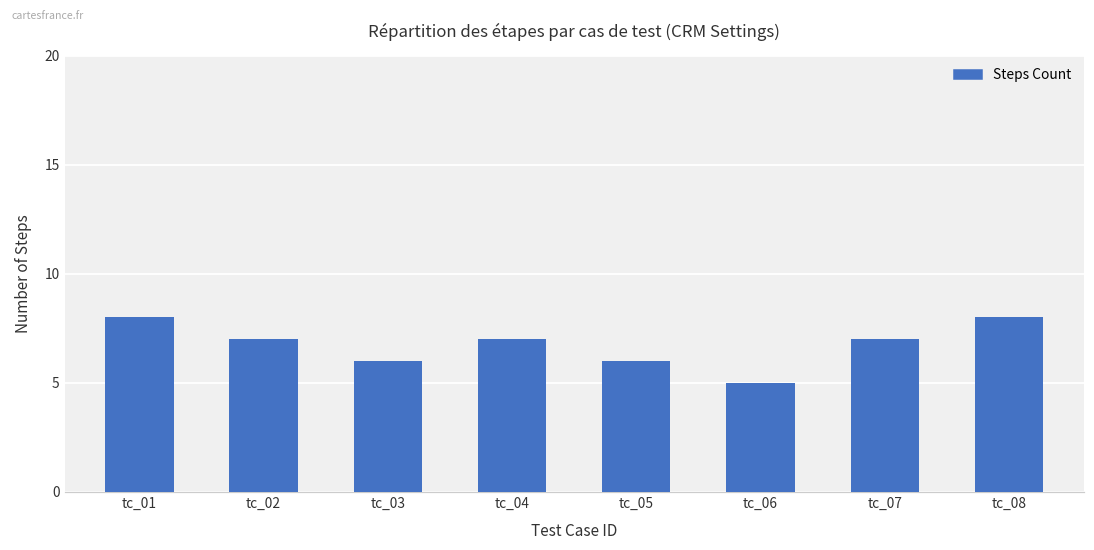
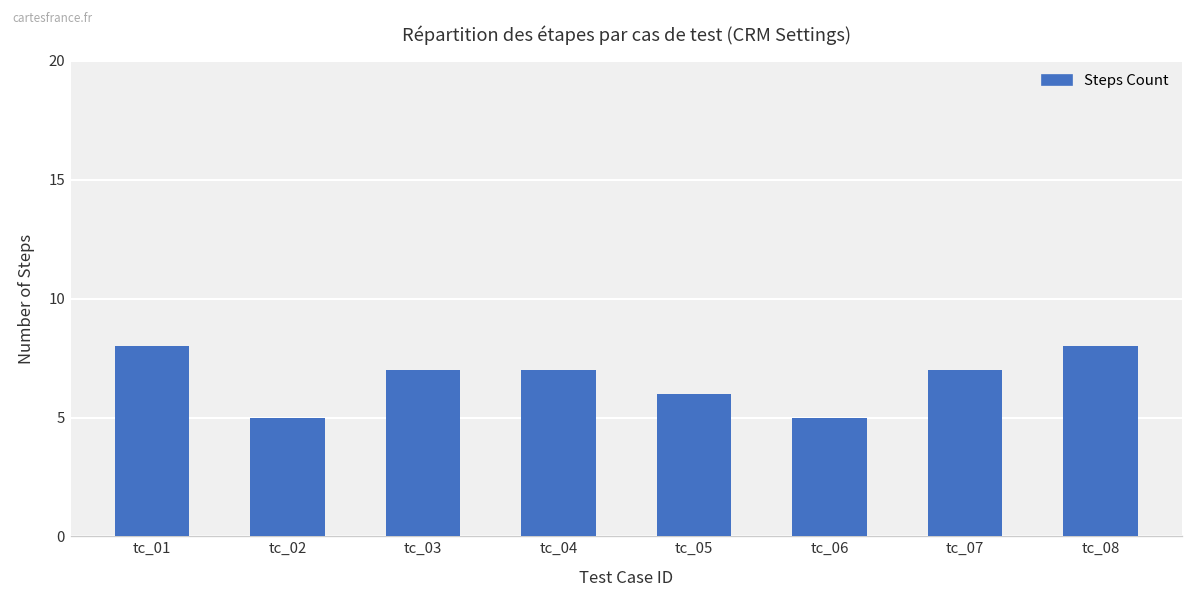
tc_02: 7 -> 5
tc_03: 6 -> 7
